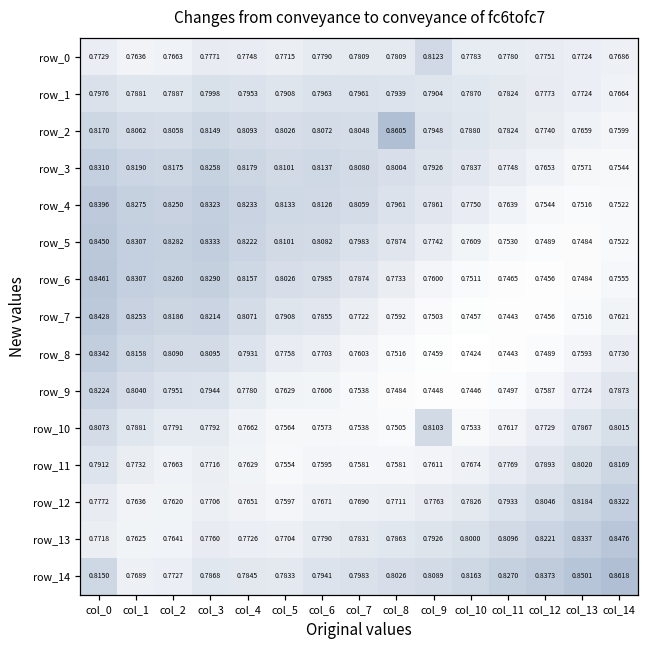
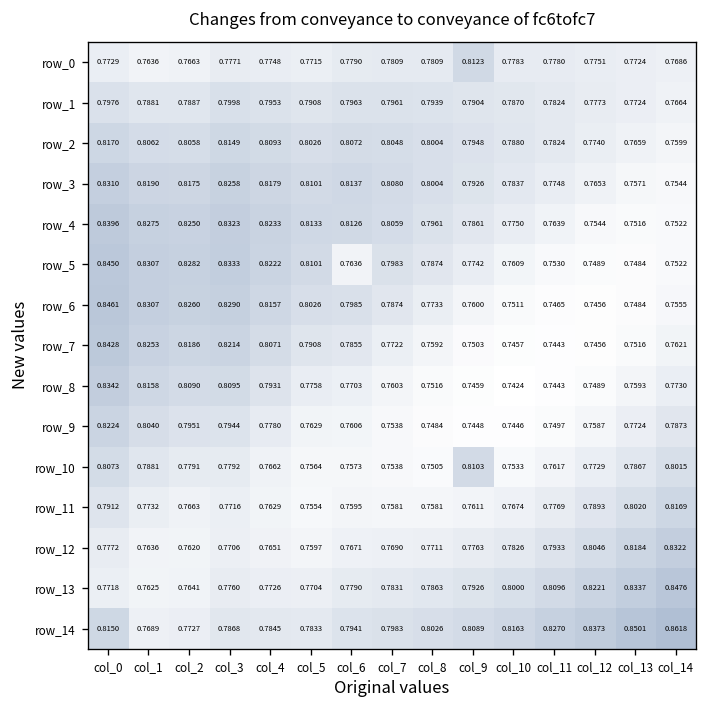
row_2, col_8: 0.8605 -> 0.8004
row_5, col_6: 0.8082 -> 0.7636
